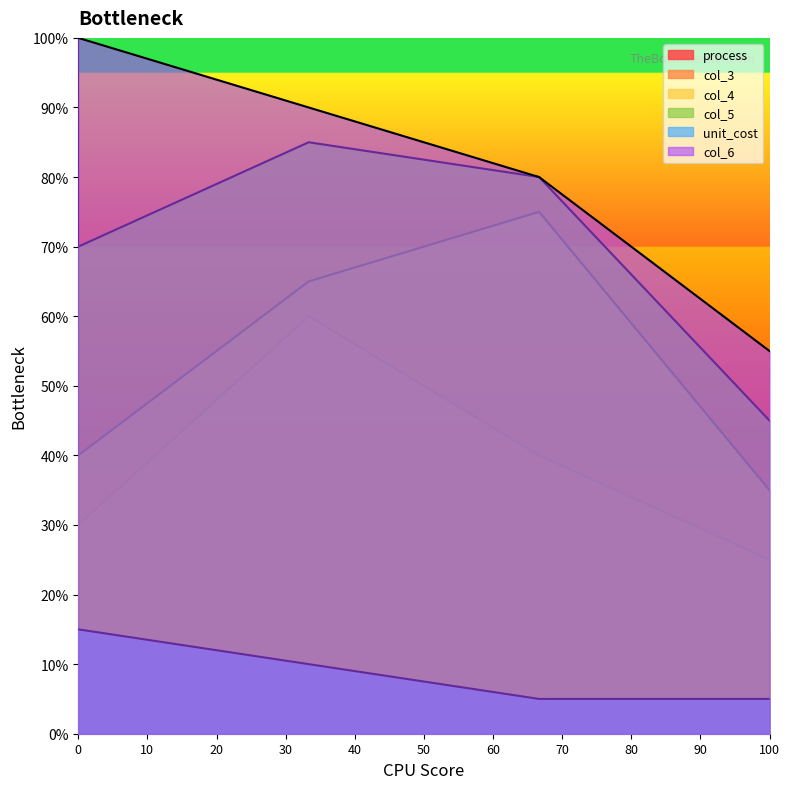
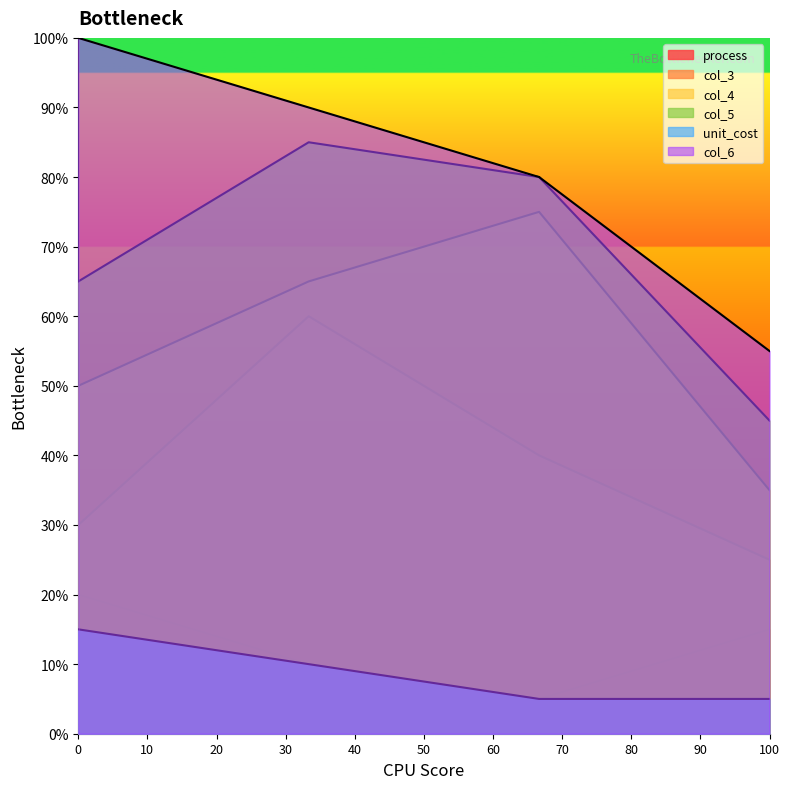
col_4, 0: 40% -> 50%
col_5, 0: 70% -> 65%
